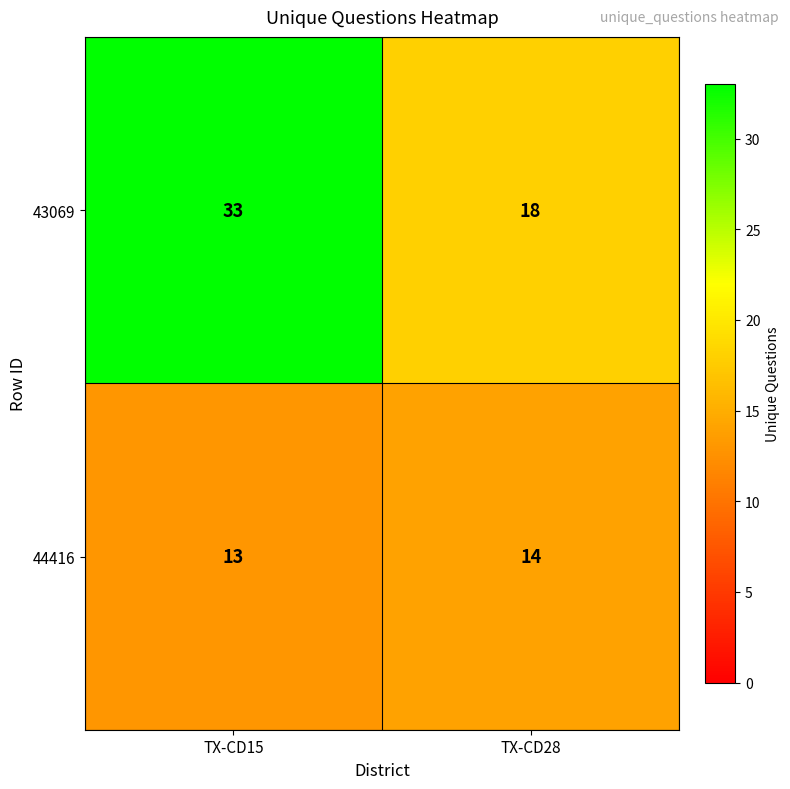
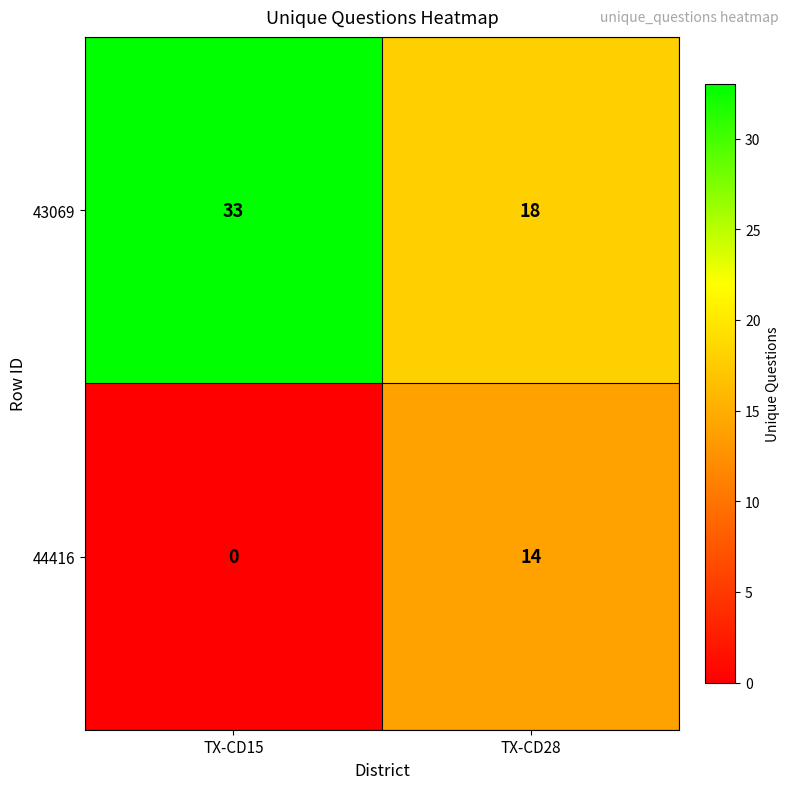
44416, TX-CD15: 13 -> 0
